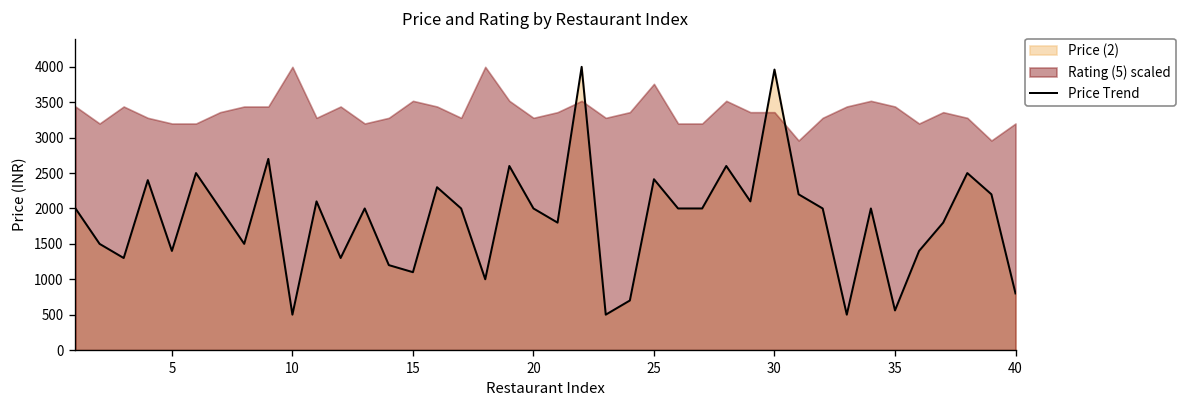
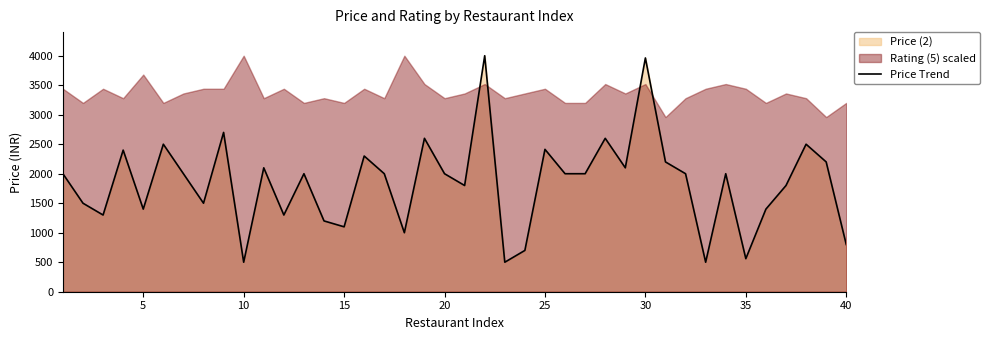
Rating (5) scaled, 5: 3200 -> 3700
Rating (5) scaled, 15: 3500 -> 3200
Rating (5) scaled, 25: 3800 -> 3400
Rating (5) scaled, 30: 3400 -> 3500
